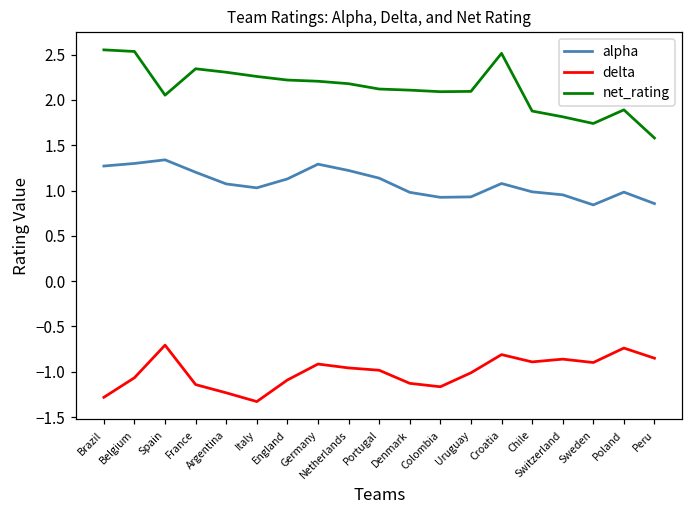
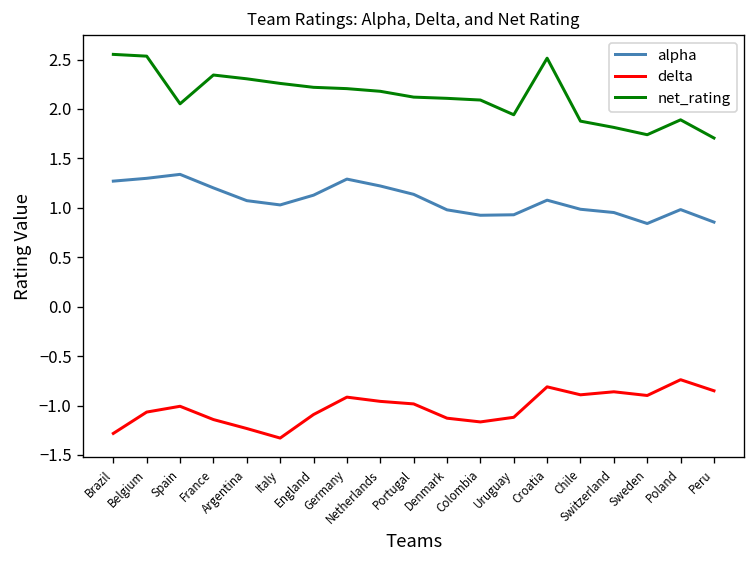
delta, Spain: -0.7 -> -1.0
delta, Uruguay: -1.0 -> -1.1
net_rating, Uruguay: 2.1 -> 1.9
net_rating, Peru: 1.6 -> 1.7
